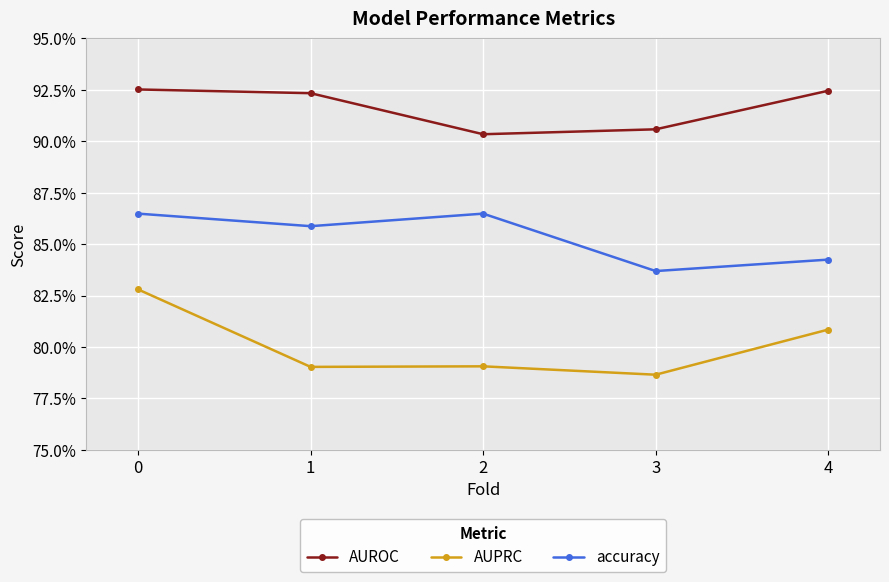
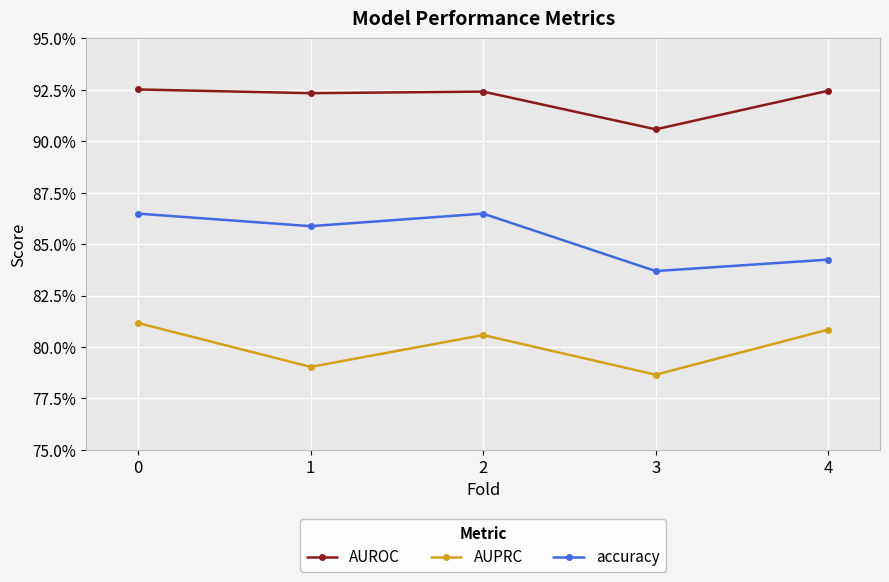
AUPRC, 0: 82.8% -> 81.2%
AUROC, 2: 90.3% -> 92.4%
AUPRC, 2: 79.1% -> 80.6%
